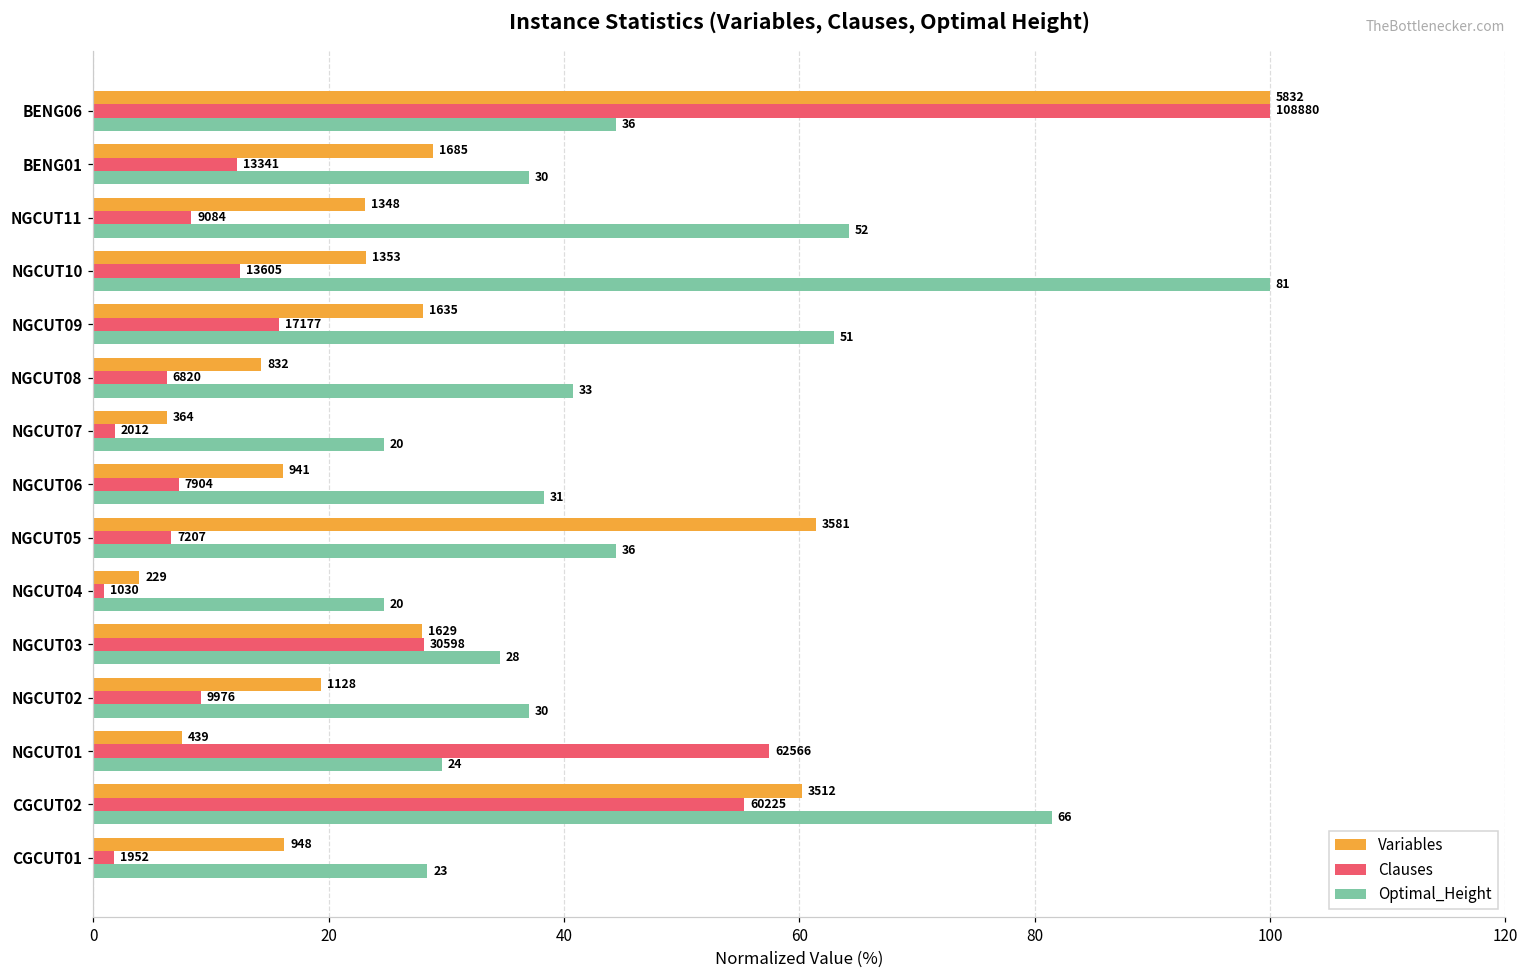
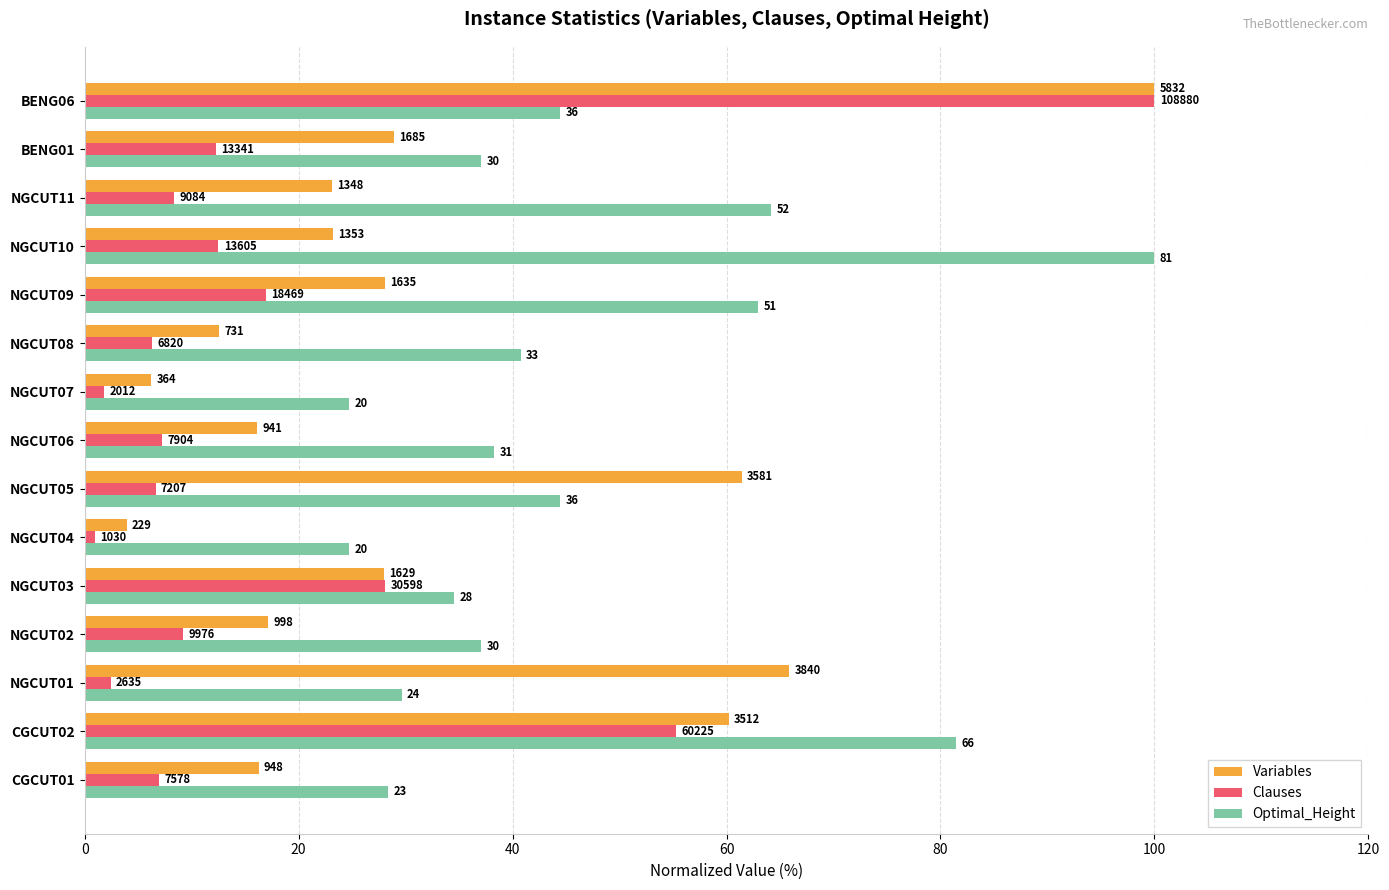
Clauses, NGCUT09: 17177 -> 18469
Variables, NGCUT08: 832 -> 731
Variables, NGCUT02: 1128 -> 998
Variables, NGCUT01: 439 -> 3840
Clauses, NGCUT01: 62566 -> 2635
Clauses, CGCUT01: 1952 -> 7578
